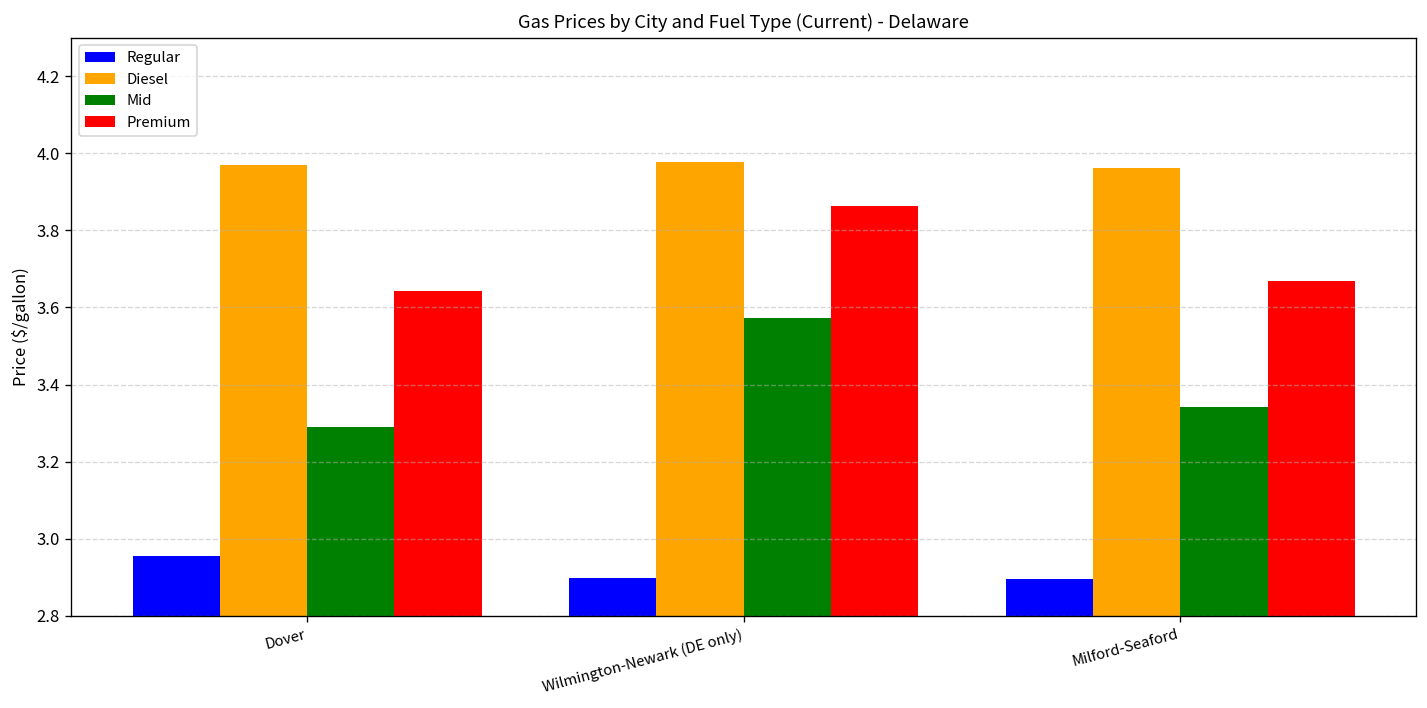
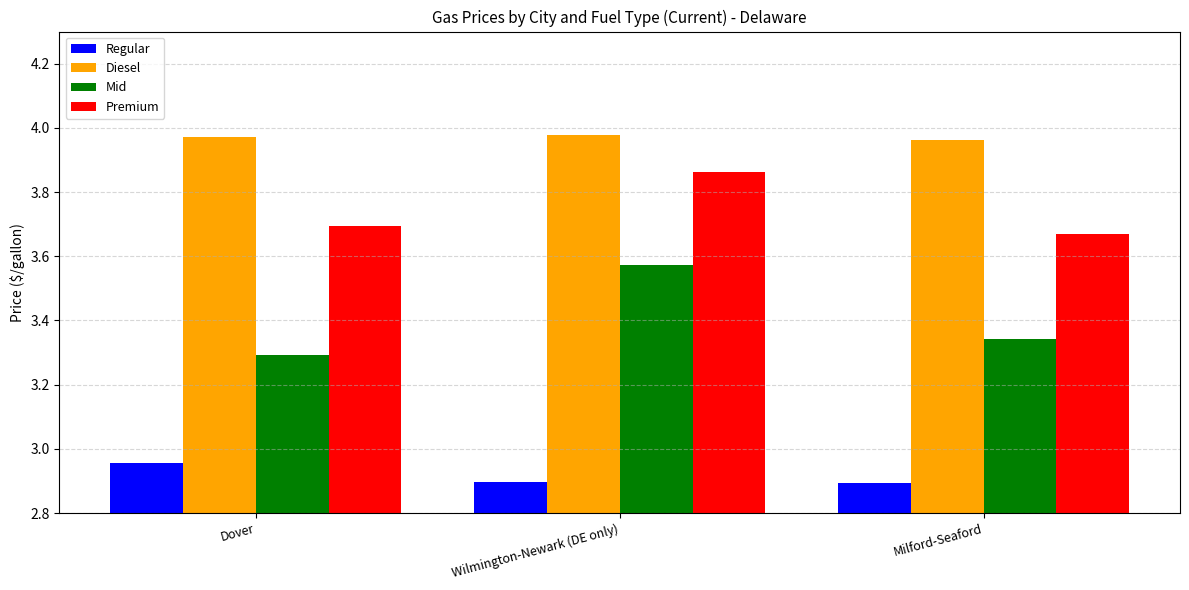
Premium, Dover: 3.64 -> 3.70
